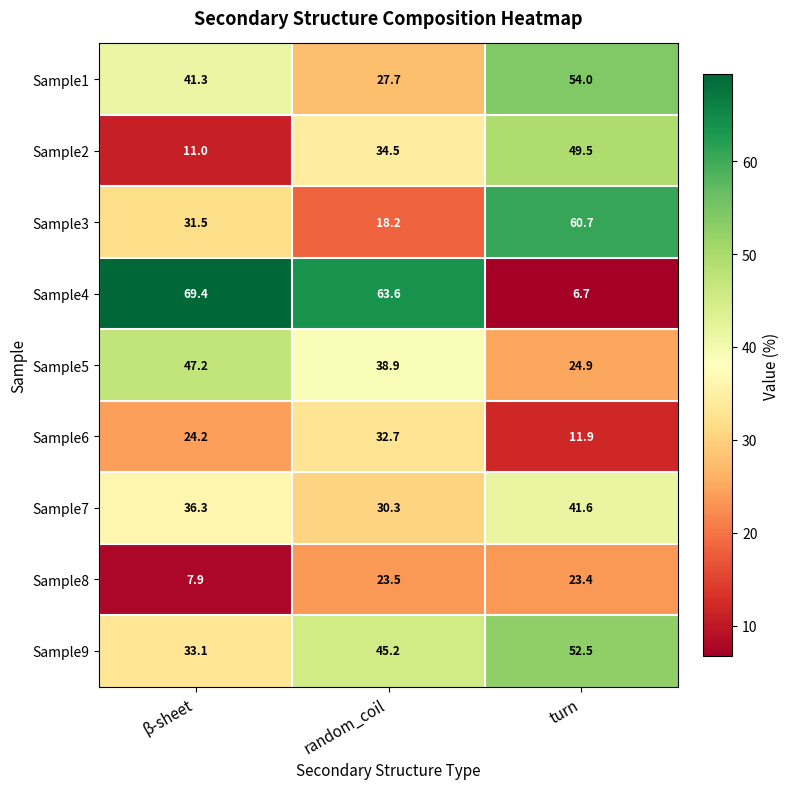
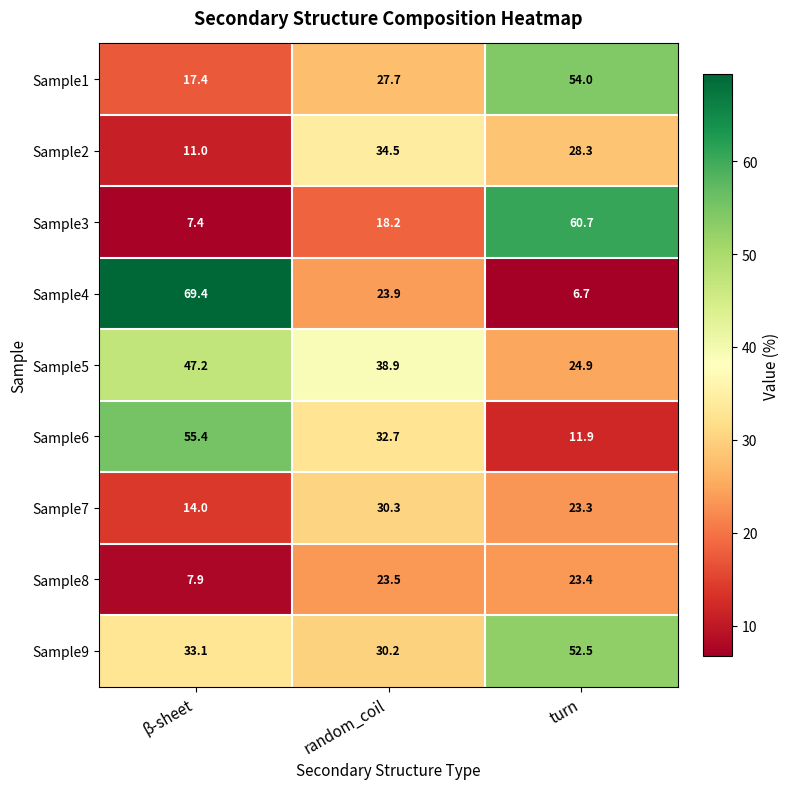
Sample1, β-sheet: 41.3 -> 17.4
Sample2, turn: 49.5 -> 28.3
Sample3, β-sheet: 31.5 -> 7.4
Sample4, random_coil: 63.6 -> 23.9
Sample6, β-sheet: 24.2 -> 55.4
Sample7, β-sheet: 36.3 -> 14.0
Sample7, turn: 41.6 -> 23.3
Sample9, random_coil: 45.2 -> 30.2
